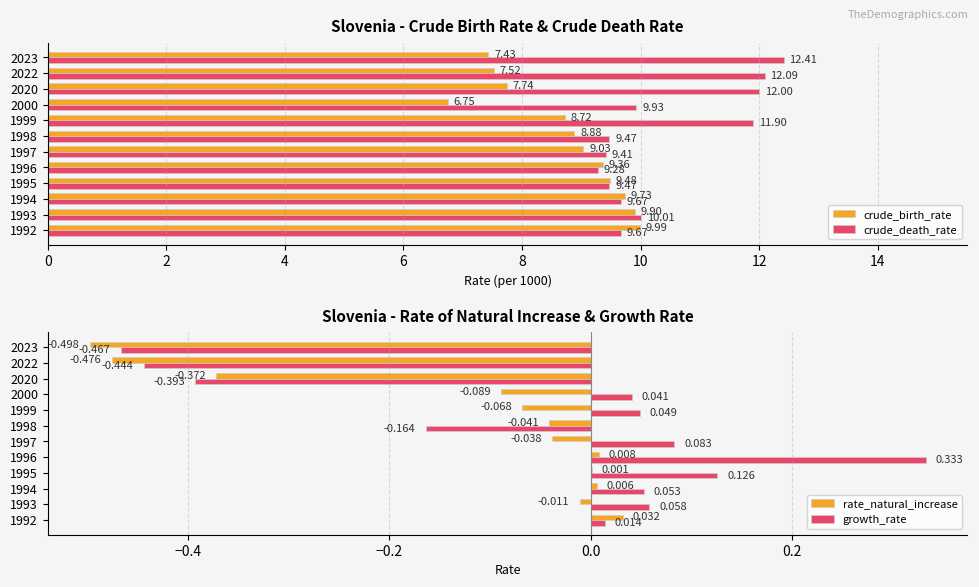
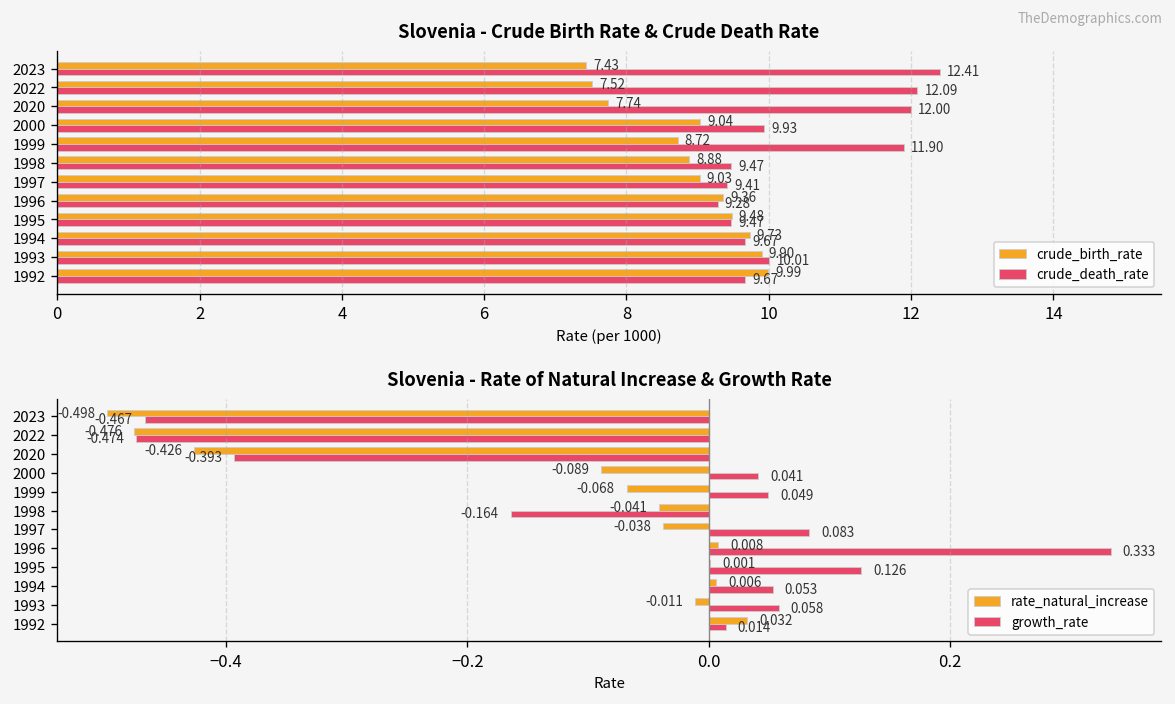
Slovenia - Crude Birth Rate & Crude Death Rate, crude_birth_rate, 2000: 6.75 -> 9.04
Slovenia - Rate of Natural Increase & Growth Rate, growth_rate, 2022: -0.444 -> -0.474
Slovenia - Rate of Natural Increase & Growth Rate, rate_natural_increase, 2020: -0.372 -> -0.426
